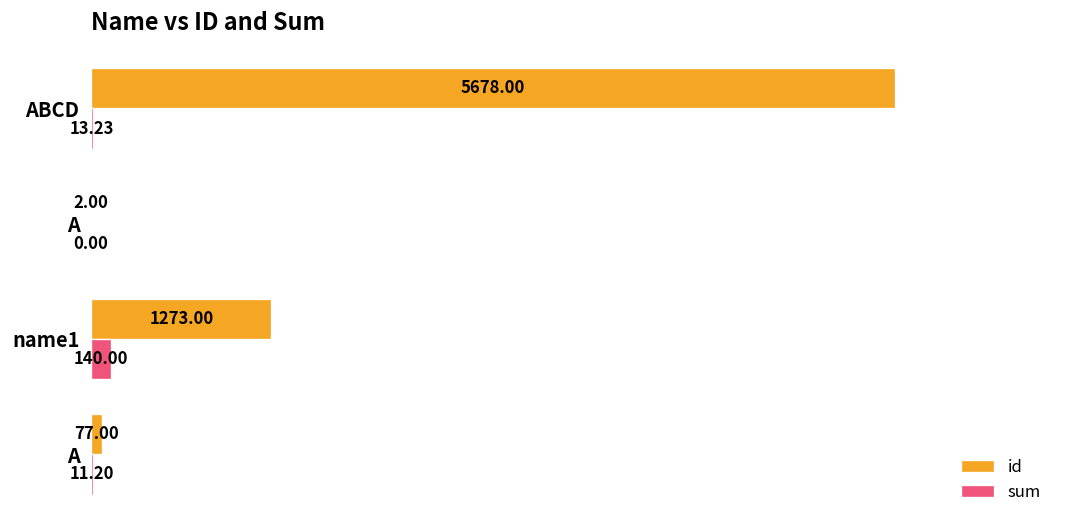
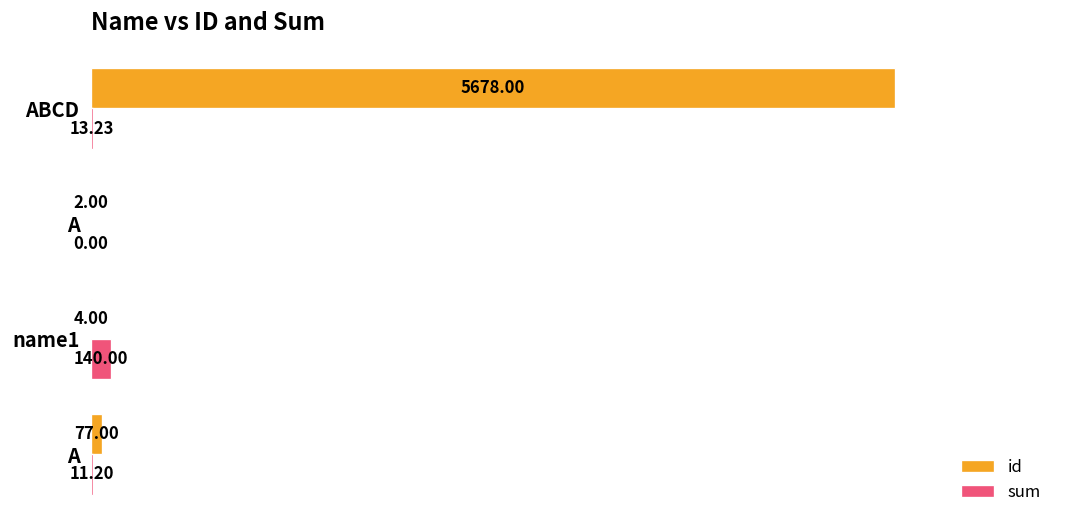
id, name1: 1273.00 -> 4.00
